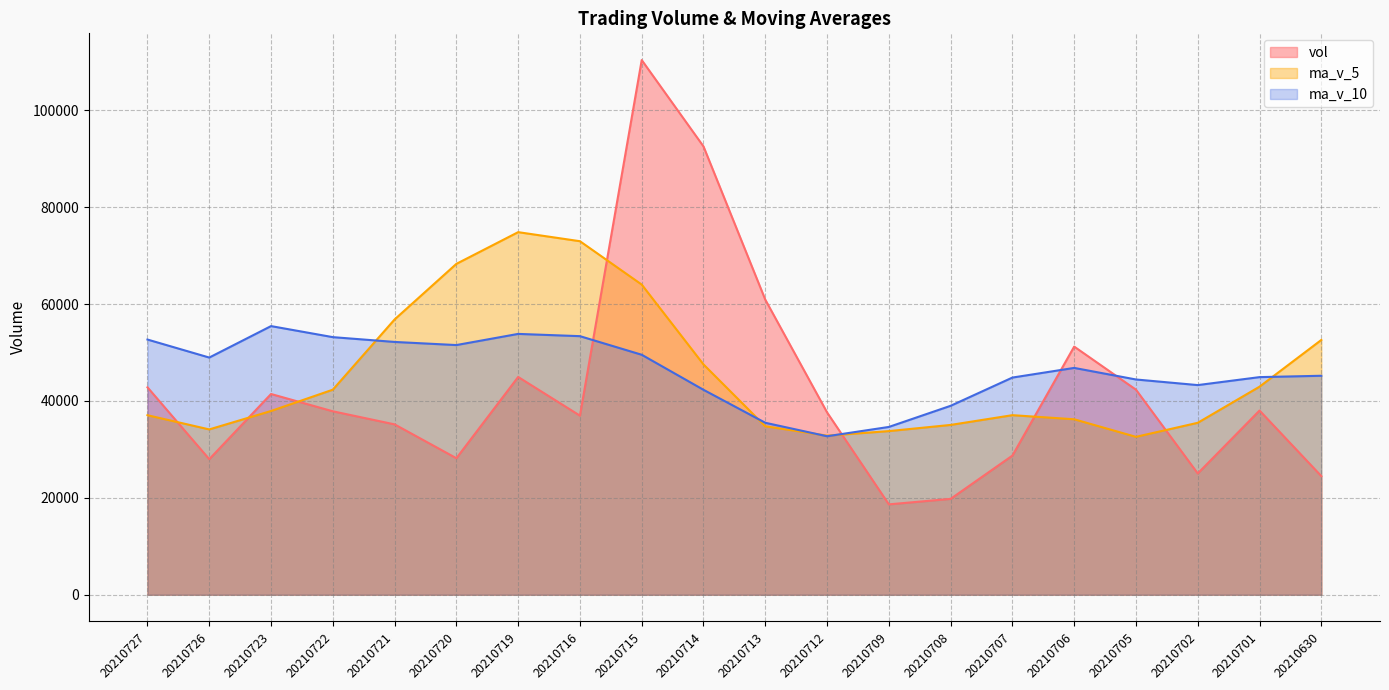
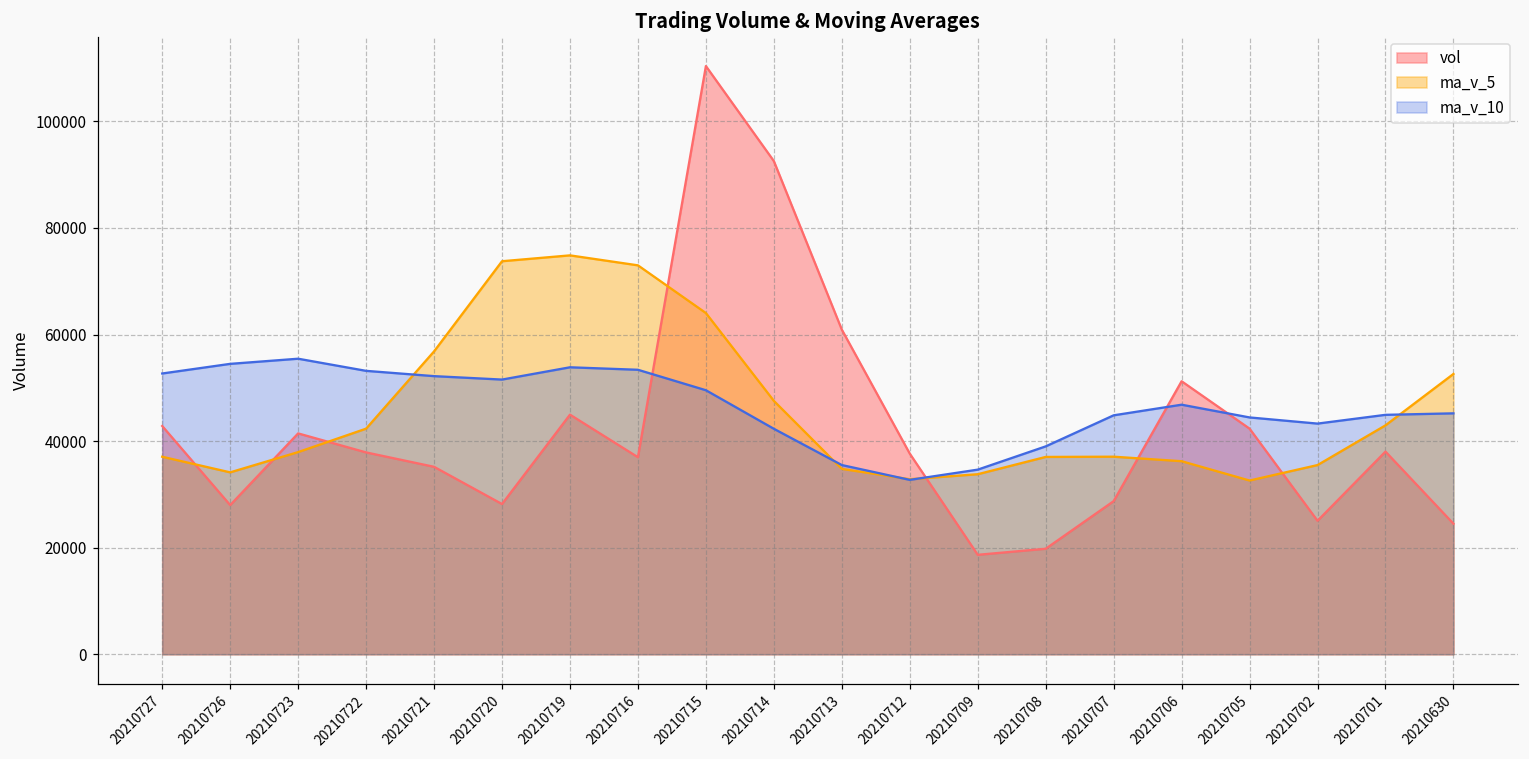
ma_v_10, 20210726: 49000 -> 54000
ma_v_5, 20210720: 68000 -> 74000
ma_v_5, 20210708: 35000 -> 37000
